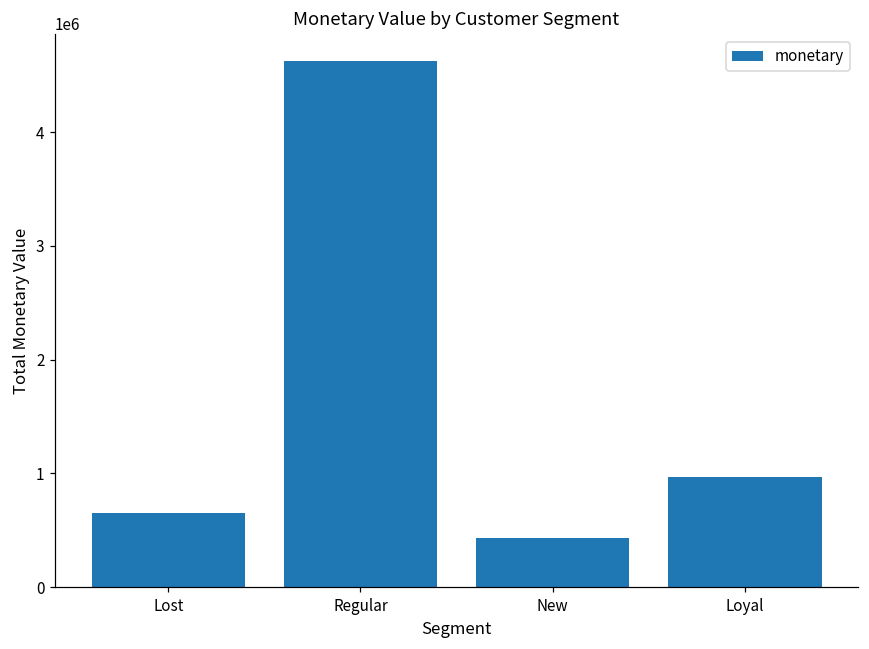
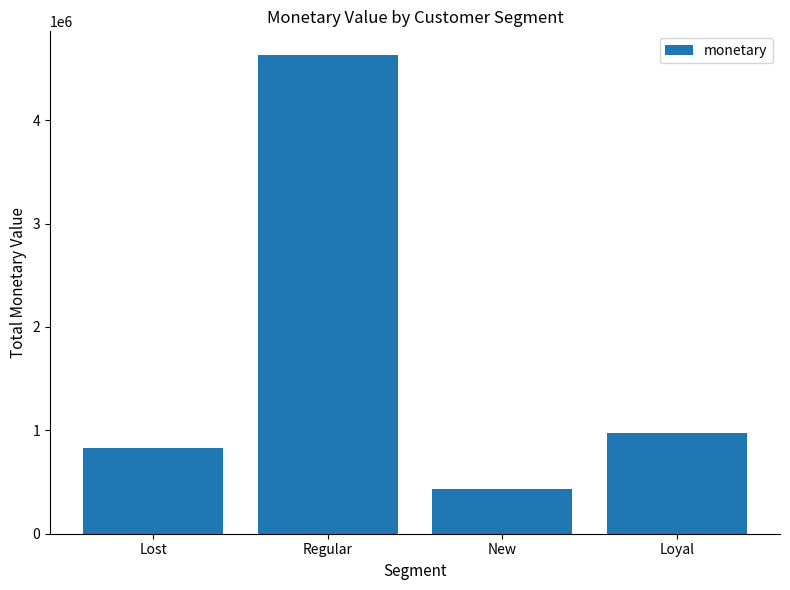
Lost: 660000 -> 830000
